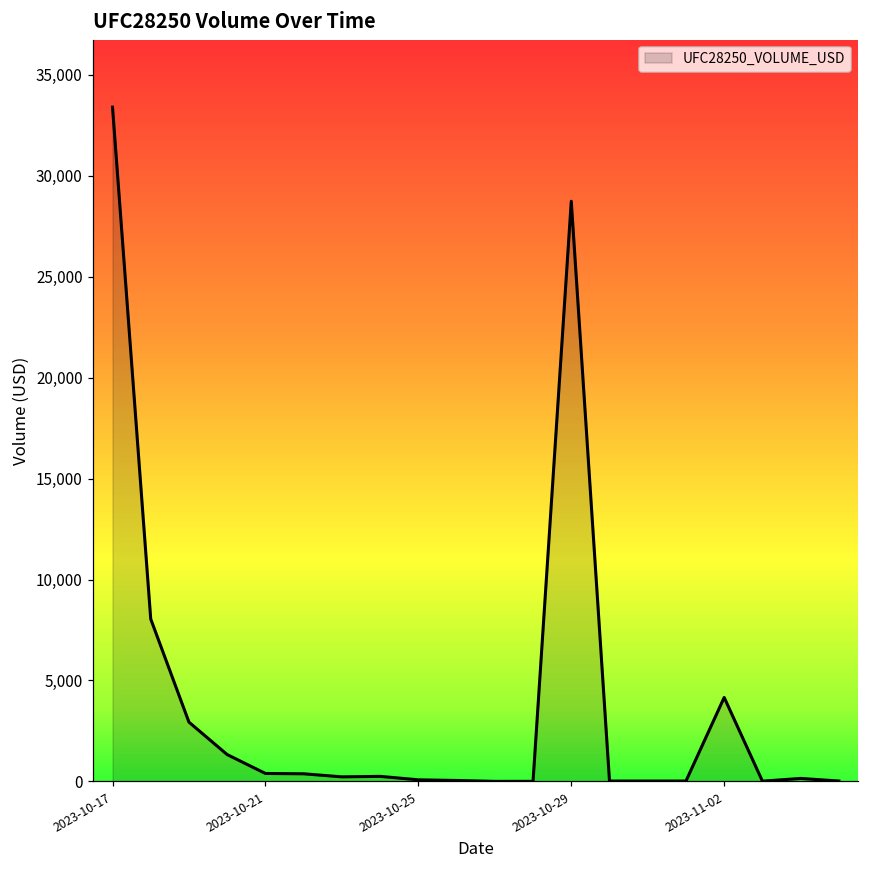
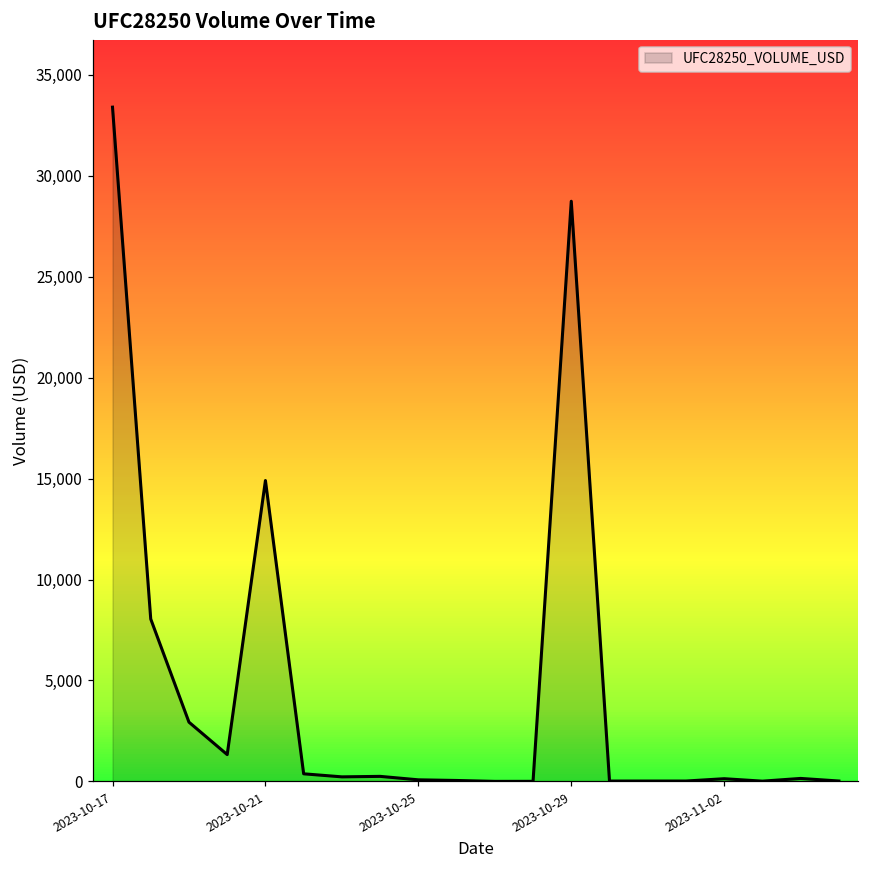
UFC28250_VOLUME_USD, 2023-10-21: 400 -> 14,900
UFC28250_VOLUME_USD, 2023-11-02: 4,200 -> 100
